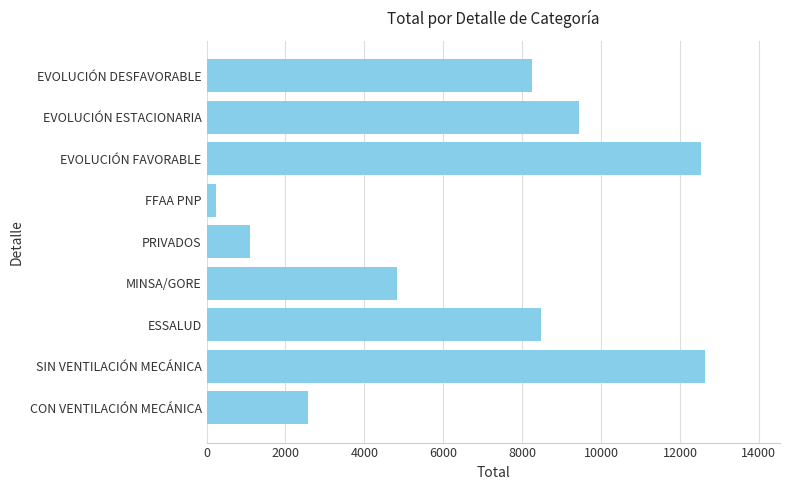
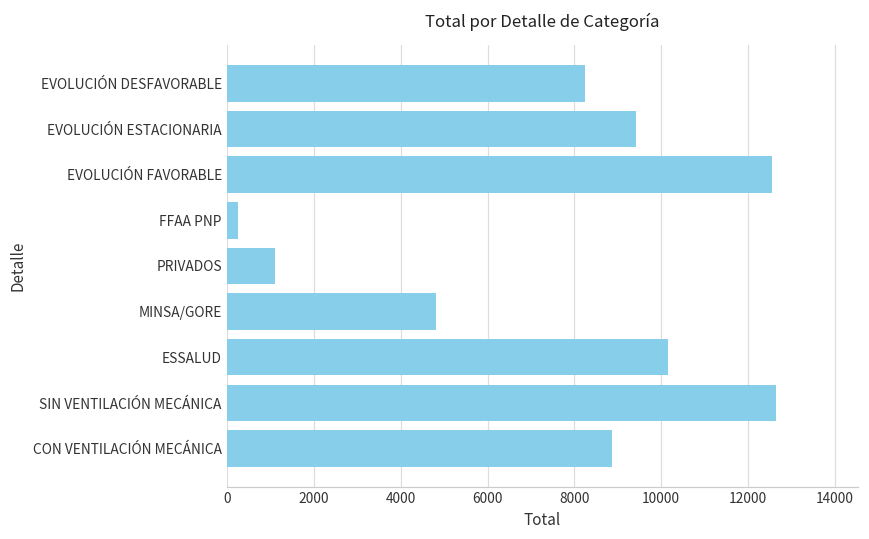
ESSALUD: 8500 -> 10100
CON VENTILACIÓN MECÁNICA: 2600 -> 8900
